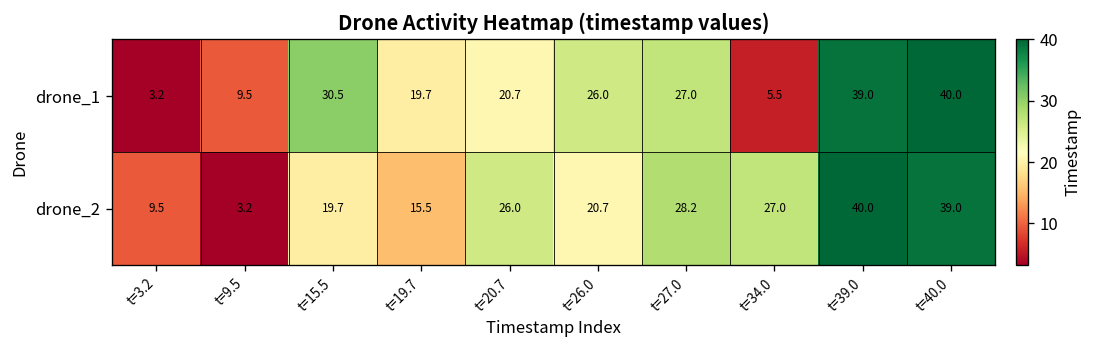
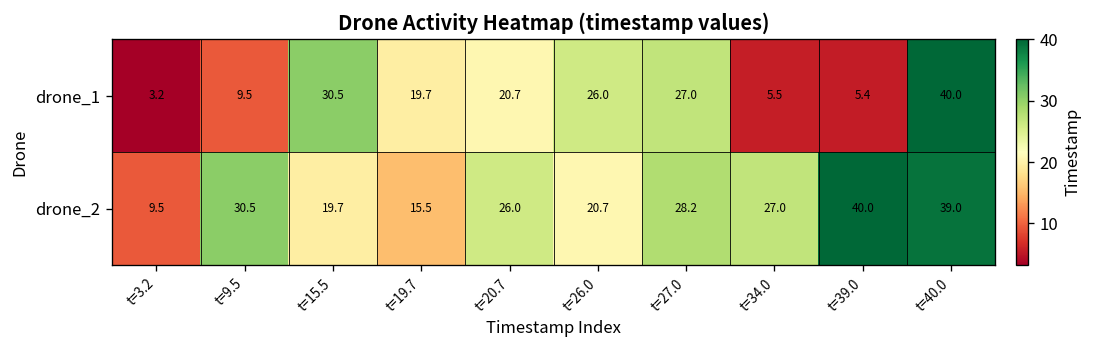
drone_1, t=39.0: 39.0 -> 5.4
drone_2, t=9.5: 3.2 -> 30.5
